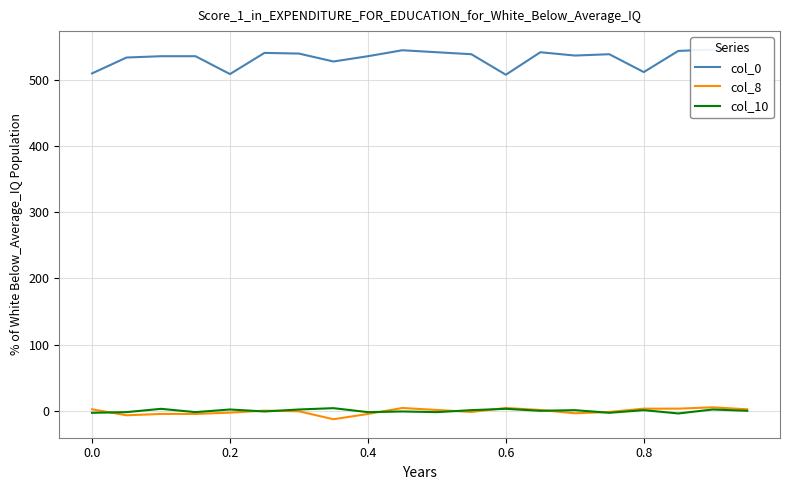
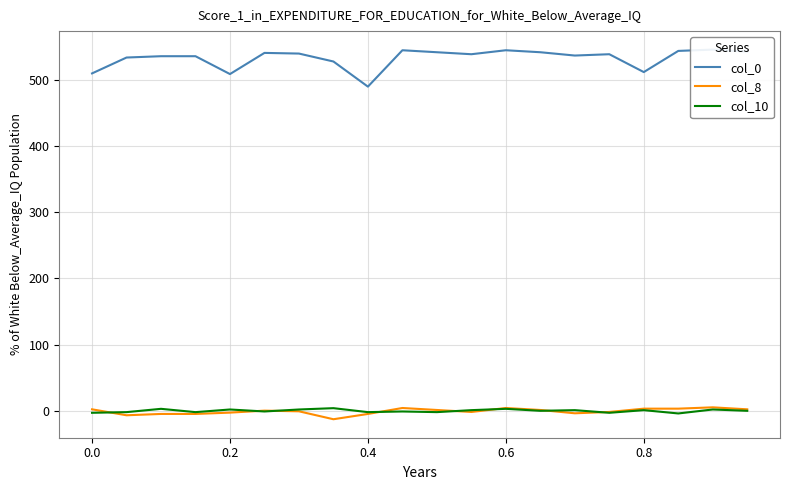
col_0, 0.4: 540 -> 490
col_0, 0.6: 510 -> 550
